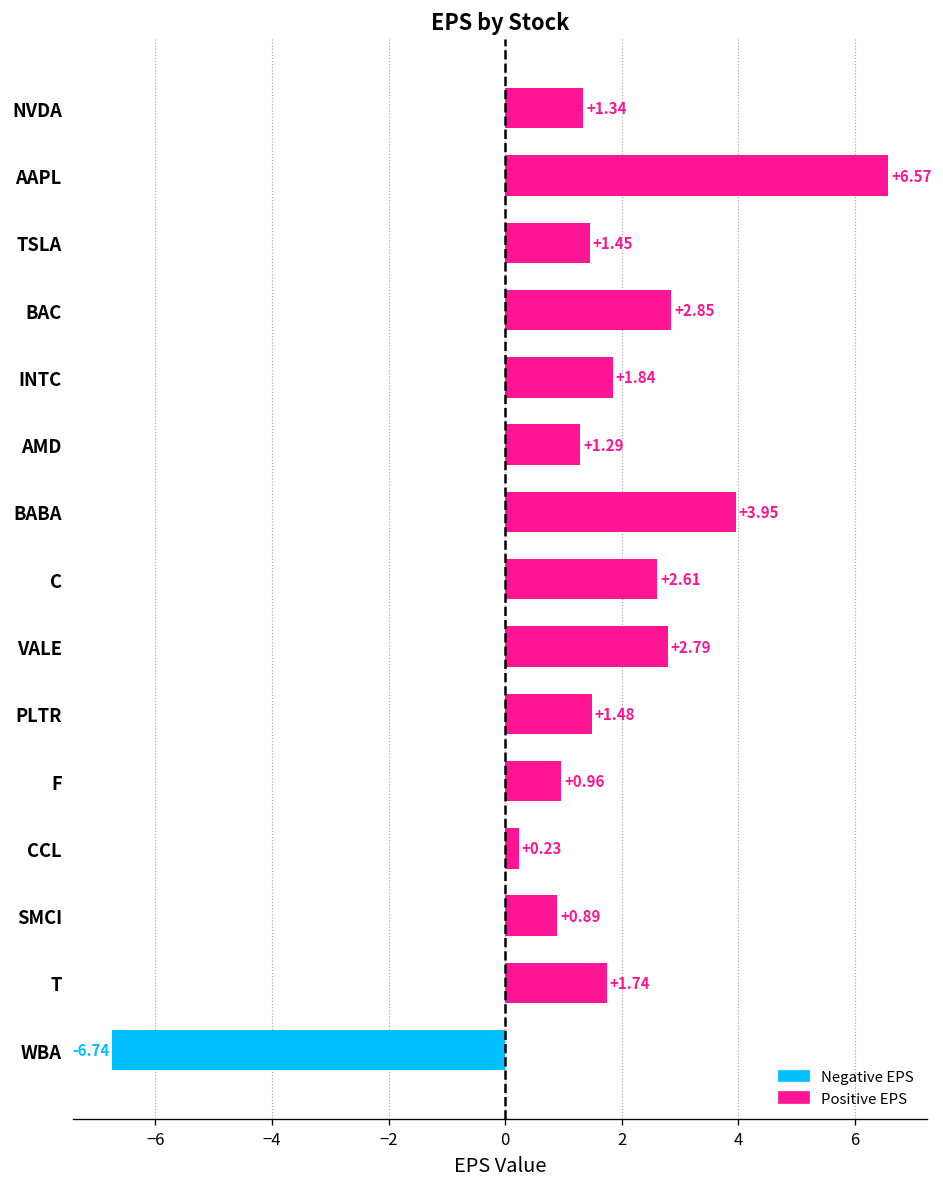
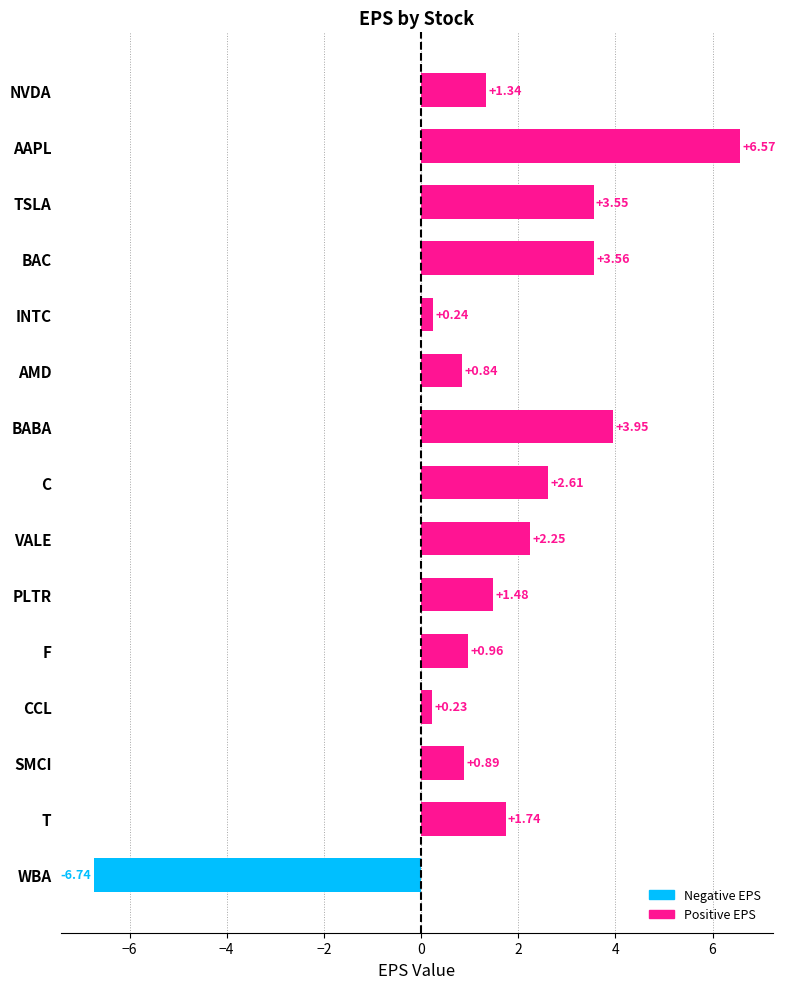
TSLA: +1.45 -> +3.55
BAC: +2.85 -> +3.56
INTC: +1.84 -> +0.24
AMD: +1.29 -> +0.84
VALE: +2.79 -> +2.25
